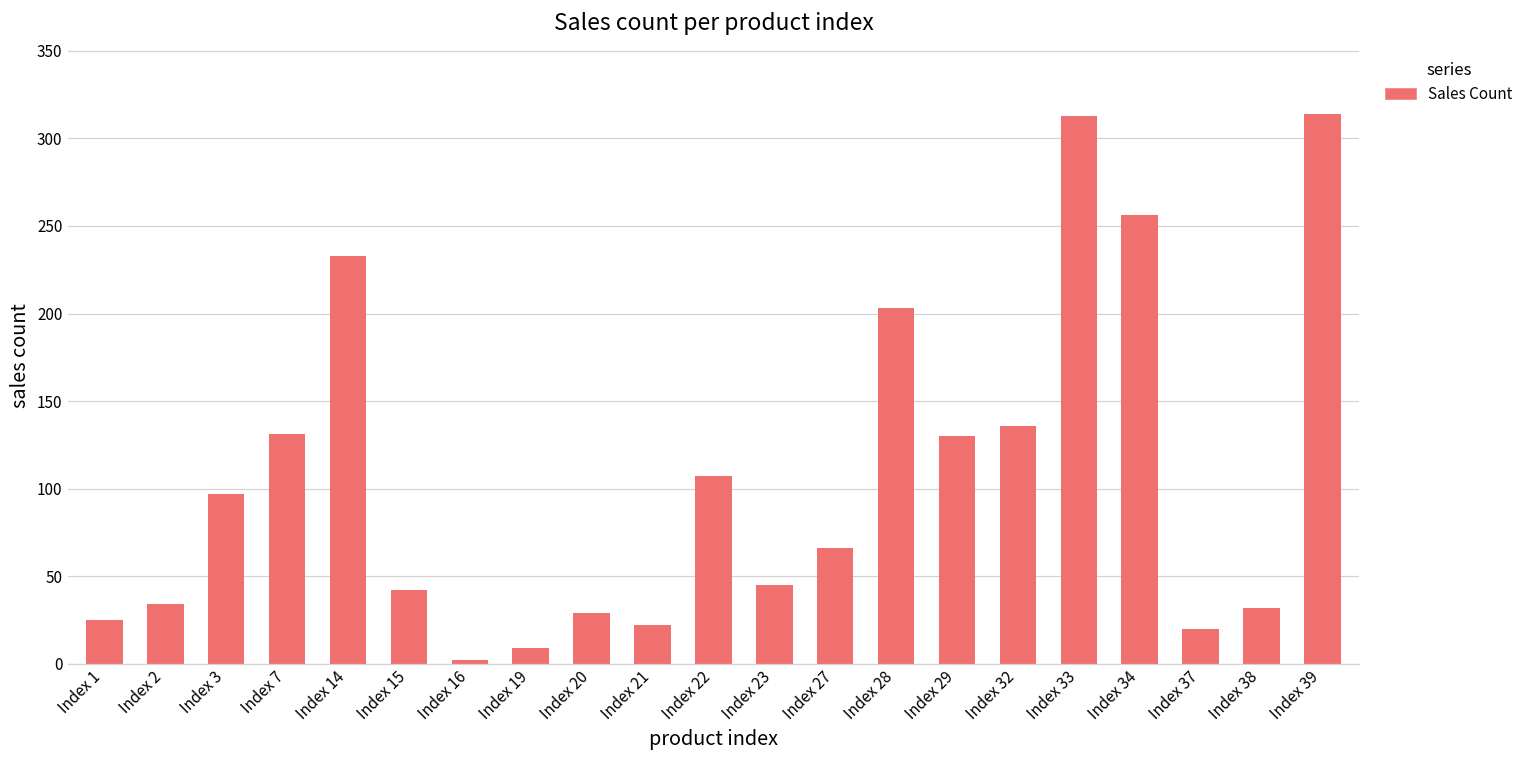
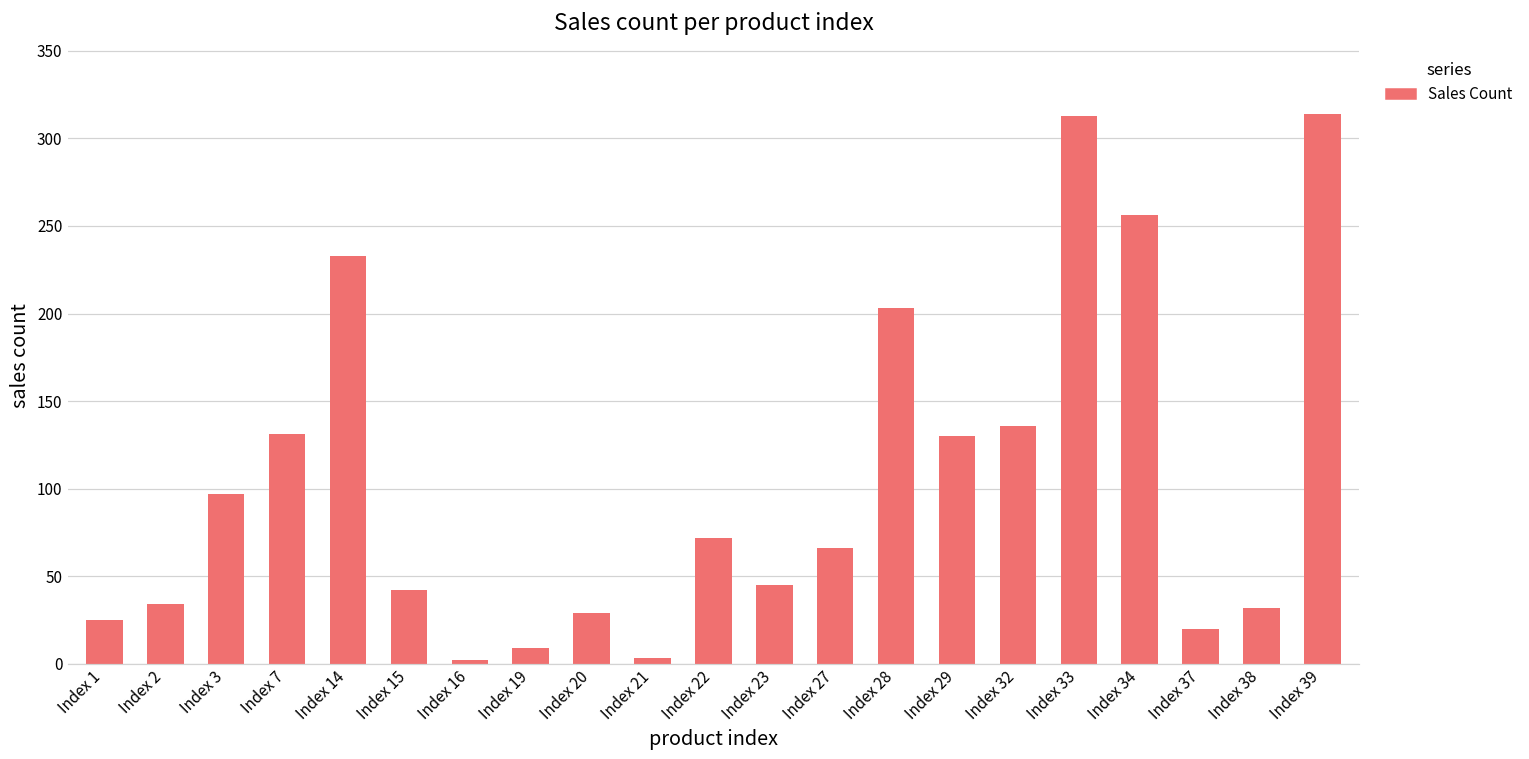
Index 21: 22 -> 3
Index 22: 107 -> 72
